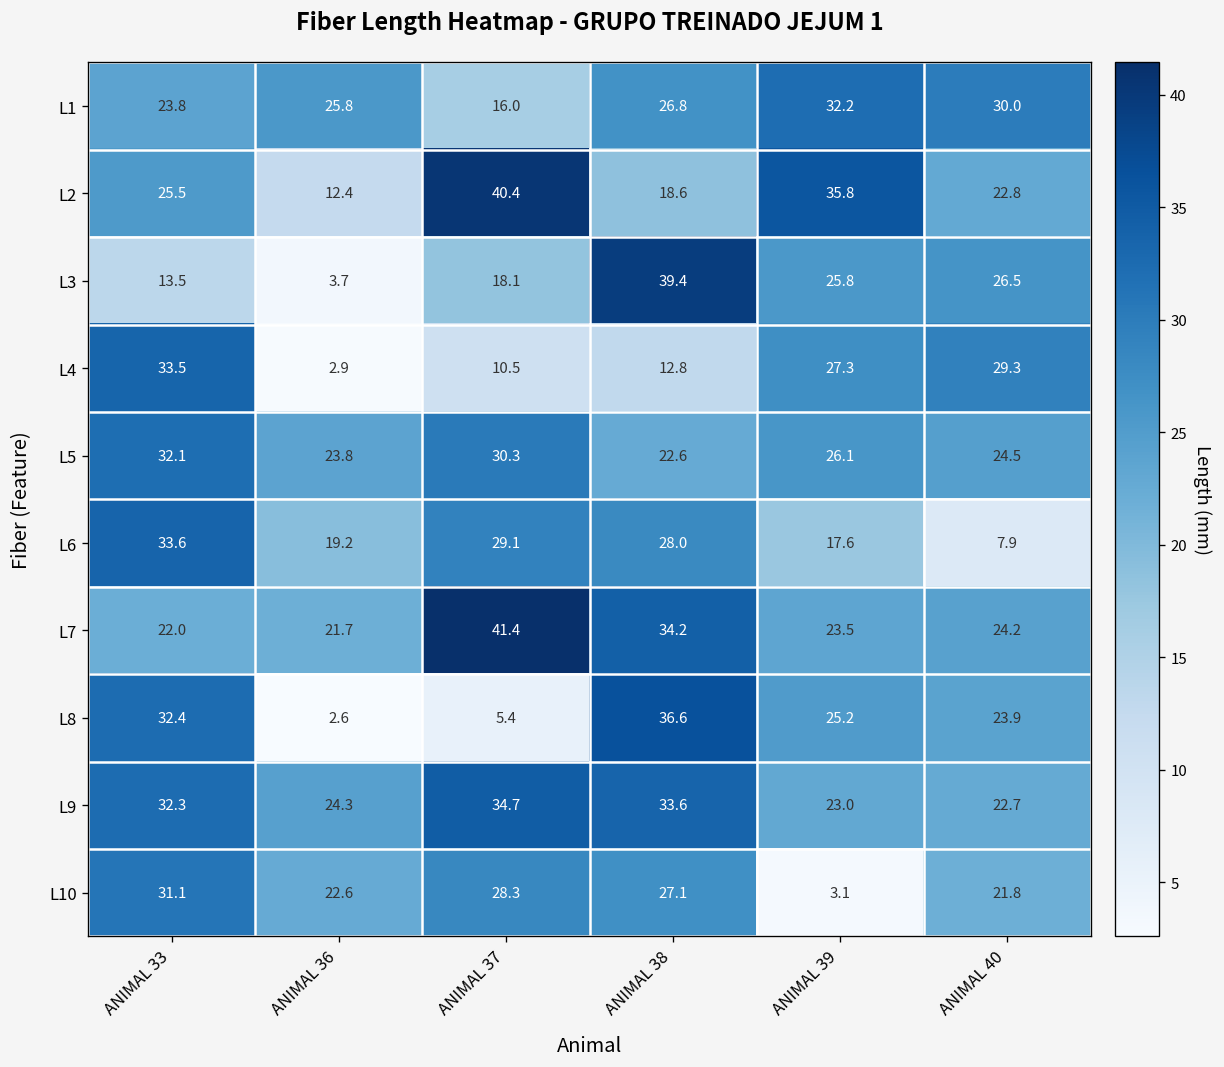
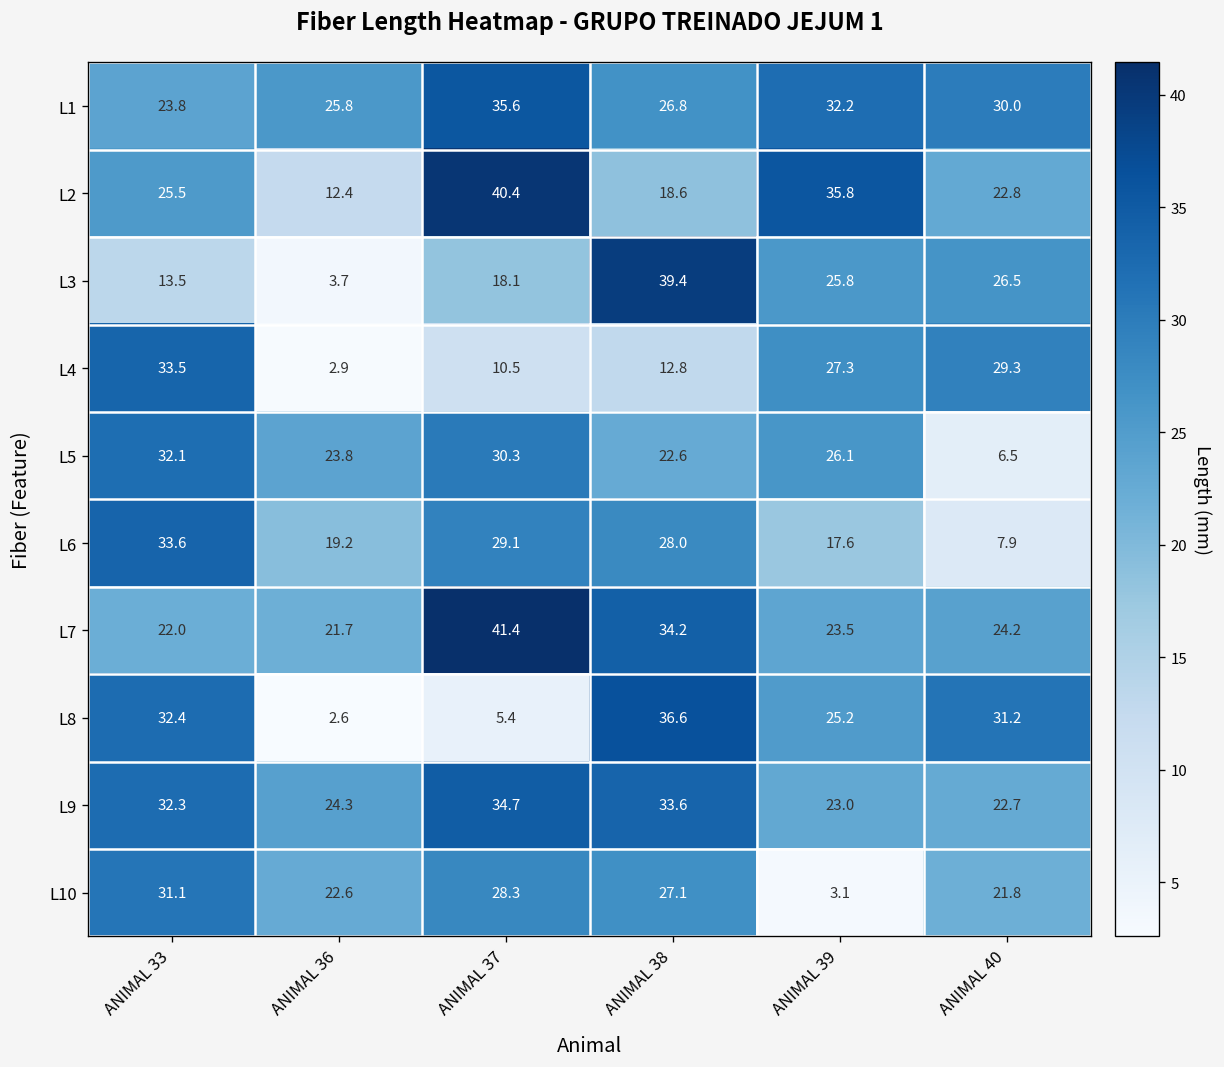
L1, ANIMAL 37: 16.0 -> 35.6
L5, ANIMAL 40: 24.5 -> 6.5
L8, ANIMAL 40: 23.9 -> 31.2
